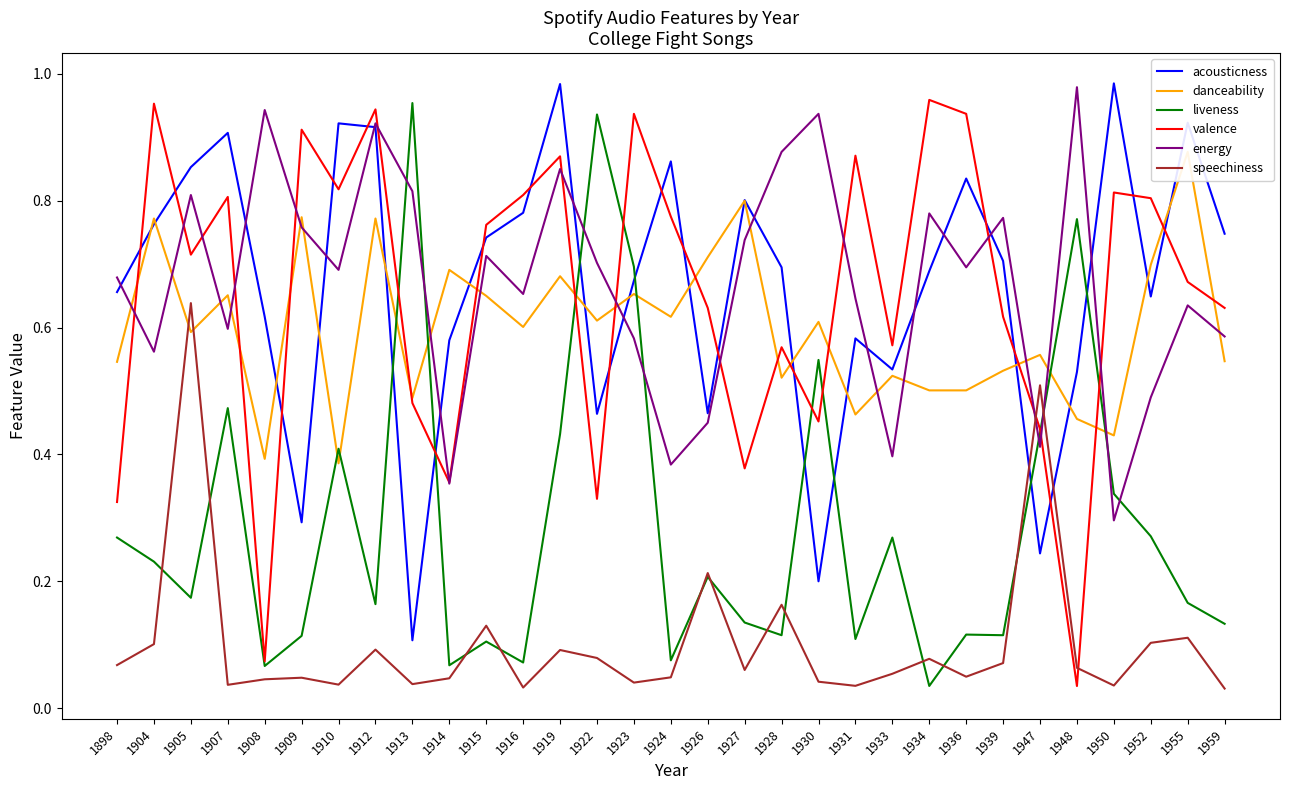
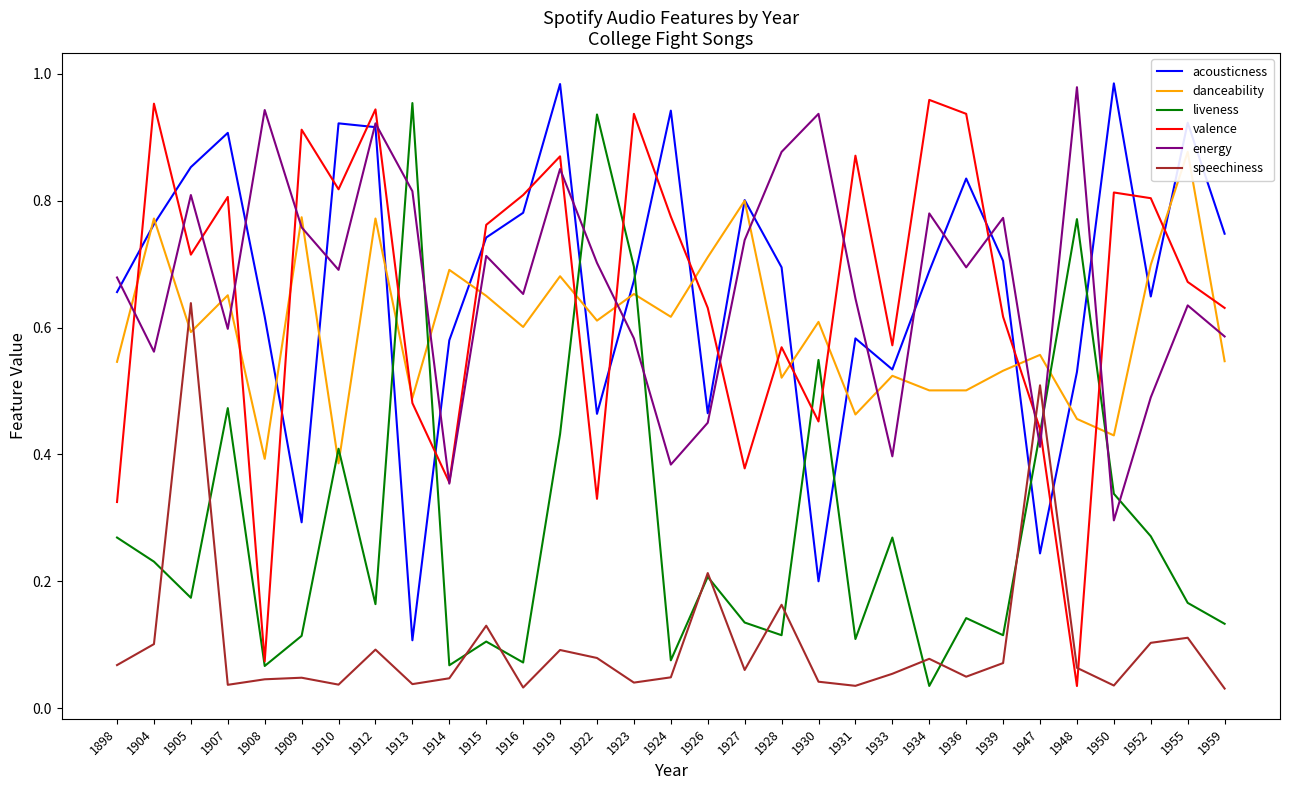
acousticness, 1924: 0.86 -> 0.94
liveness, 1936: 0.12 -> 0.14
